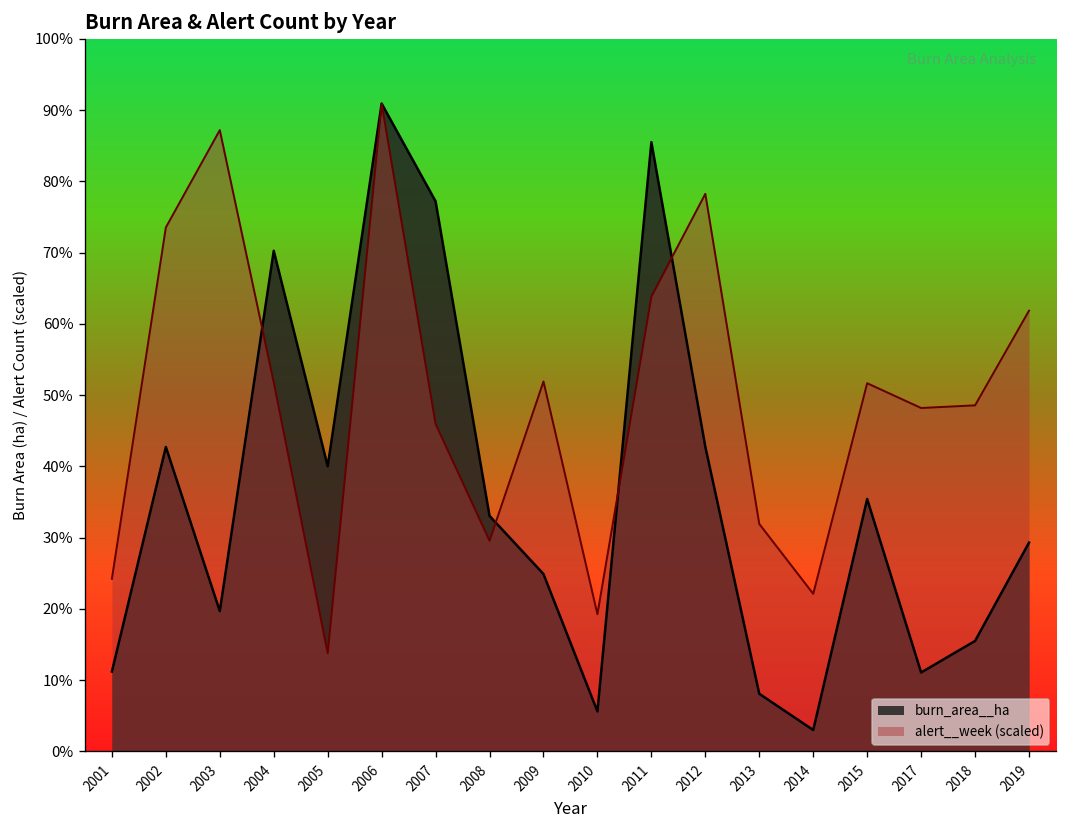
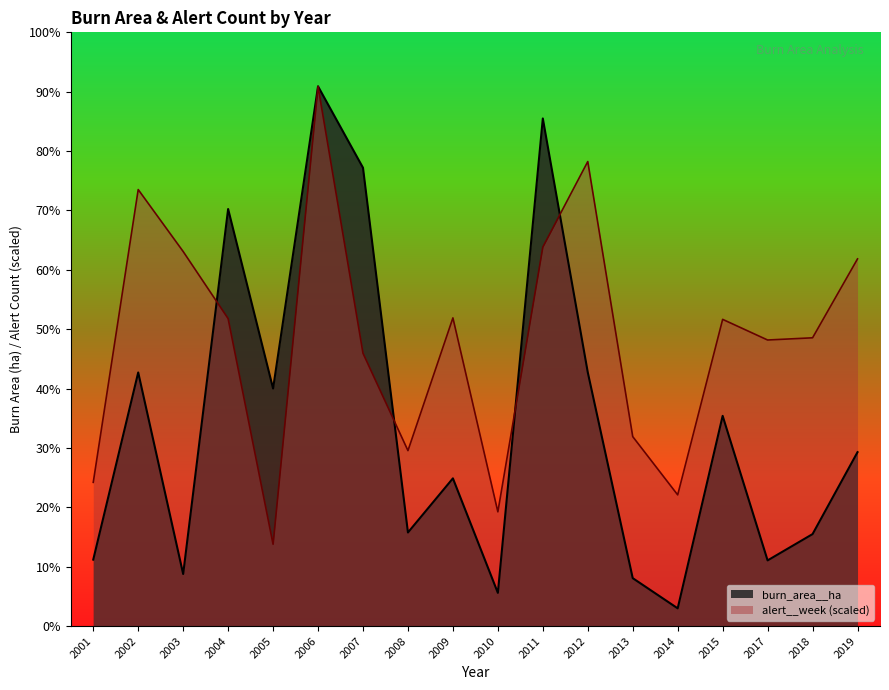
burn_area__ha, 2003: 20% -> 9%
alert__week (scaled), 2003: 87% -> 63%
burn_area__ha, 2008: 33% -> 16%
